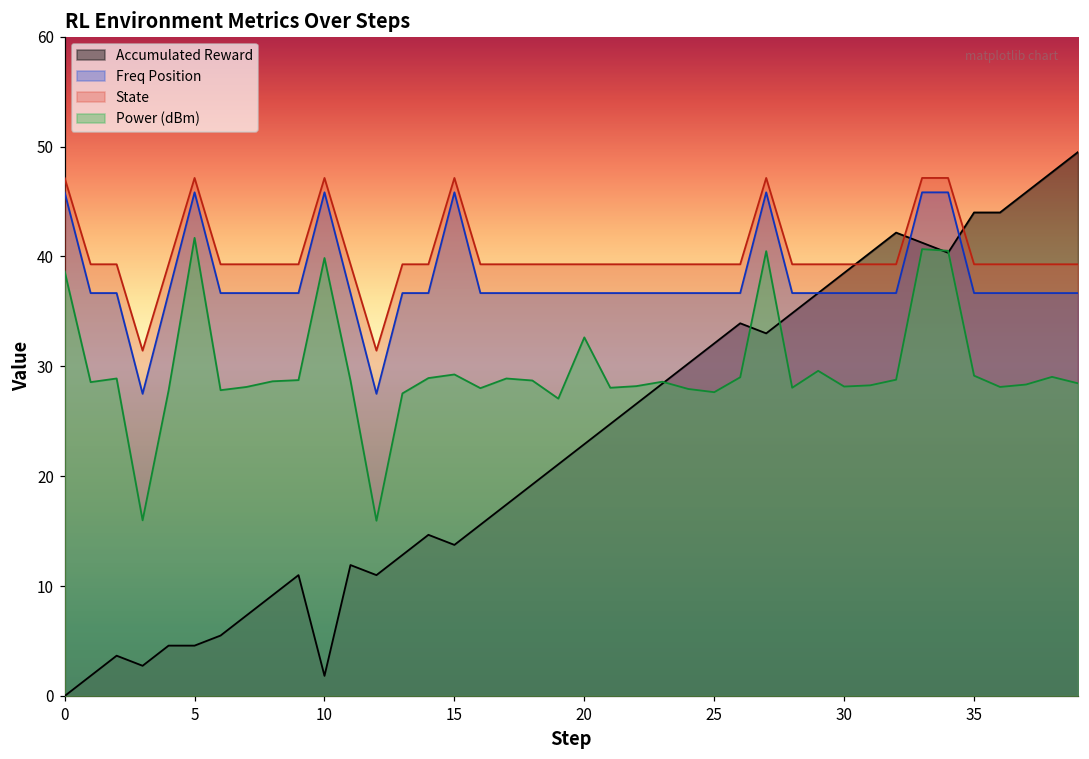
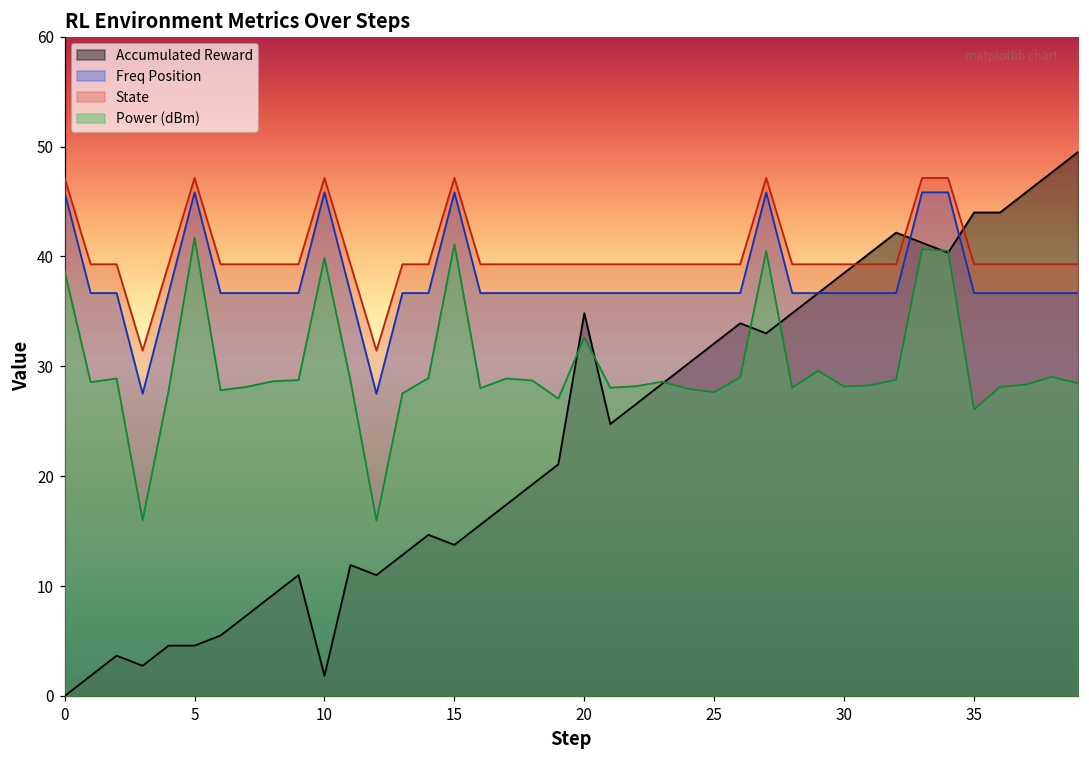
Power (dBm), 15: 29 -> 41
Accumulated Reward, 20: 23 -> 35
Power (dBm), 35: 29 -> 26
